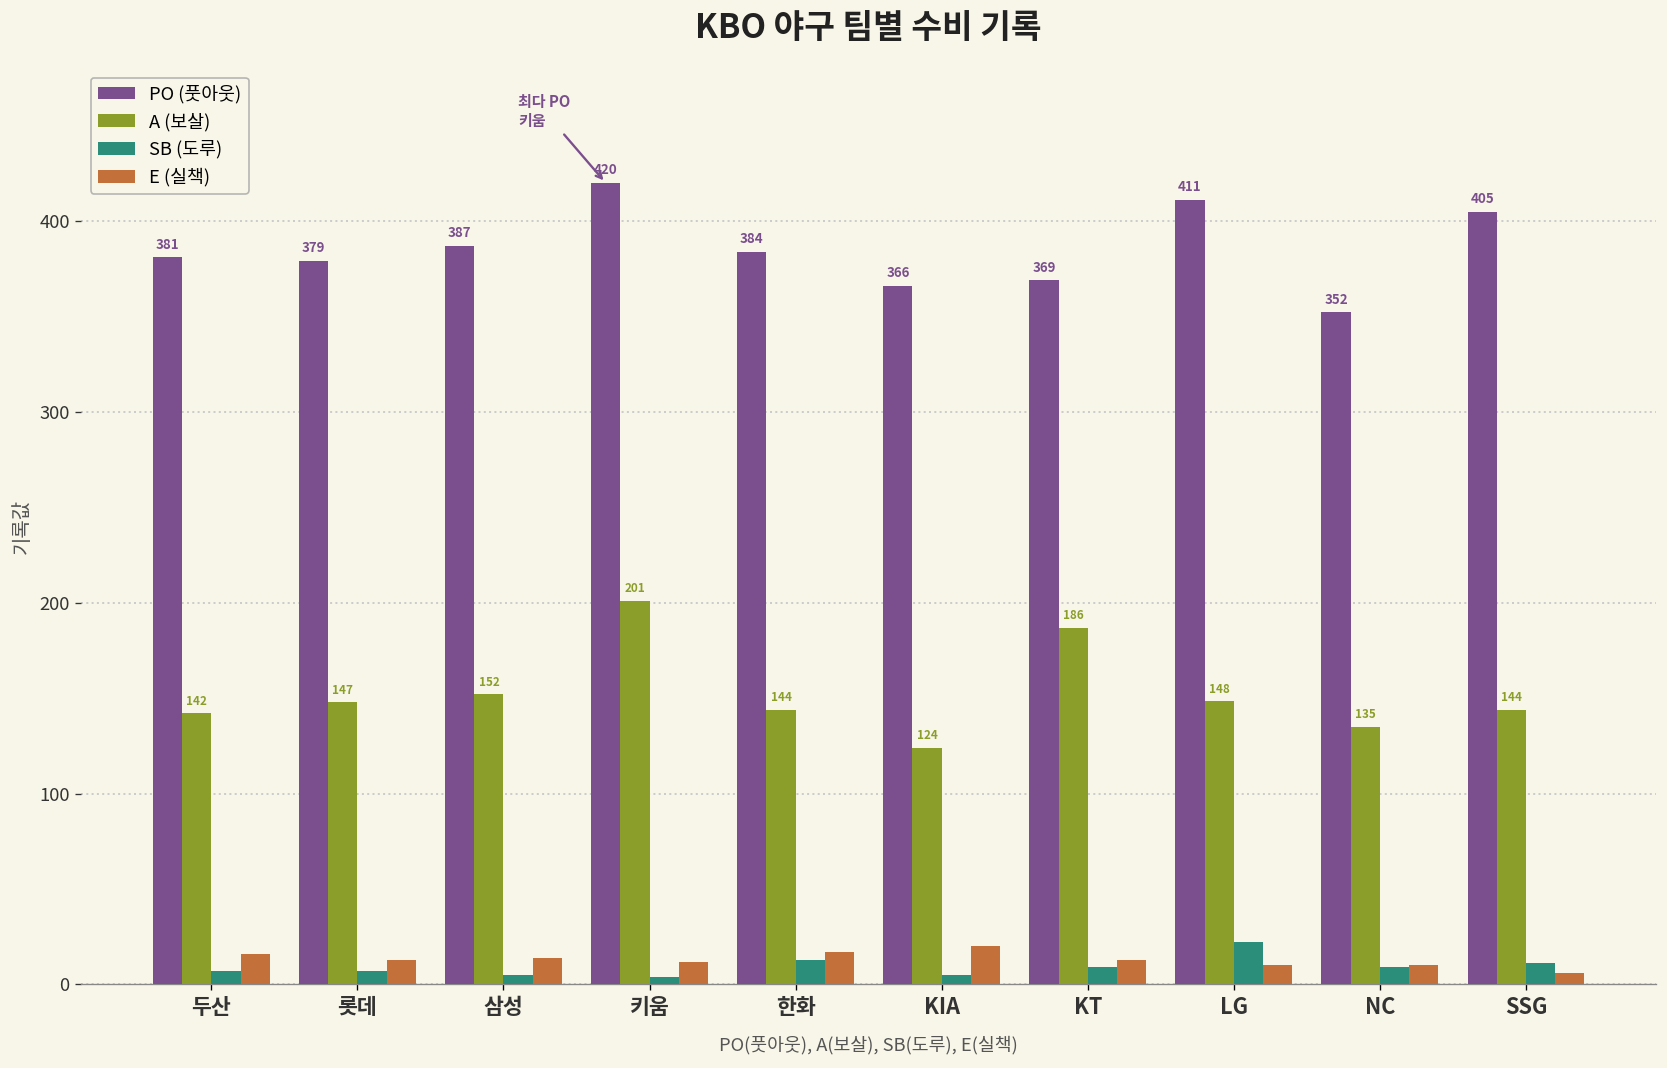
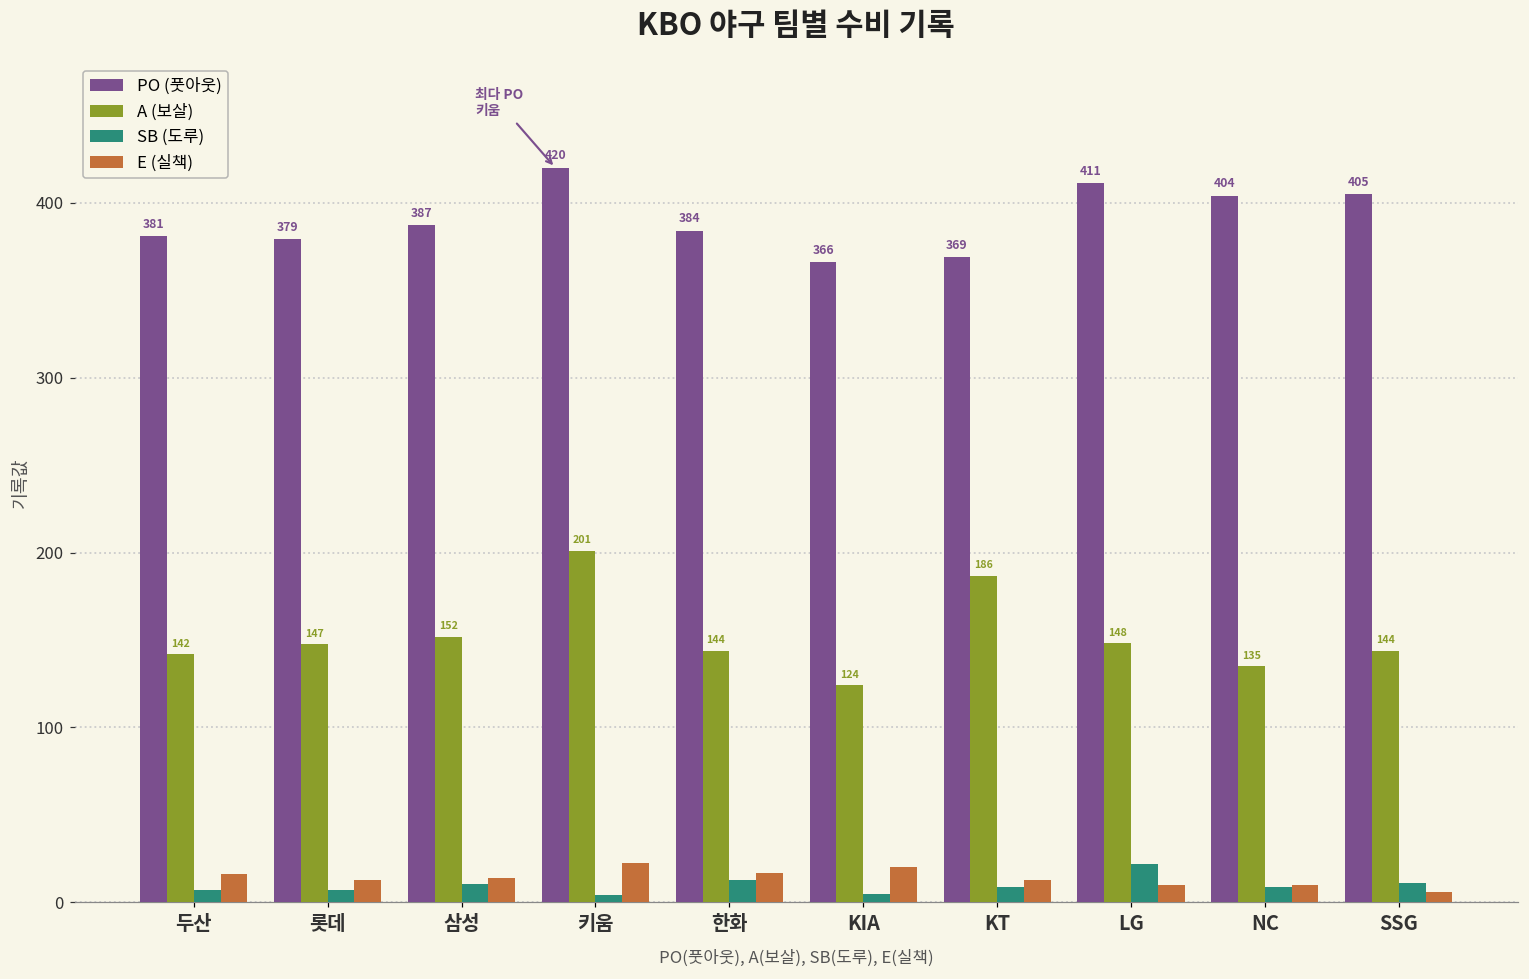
SB (도루), 삼성: 5 -> 11
E (실책), 키움: 12 -> 22
PO (풋아웃), NC: 352 -> 404
